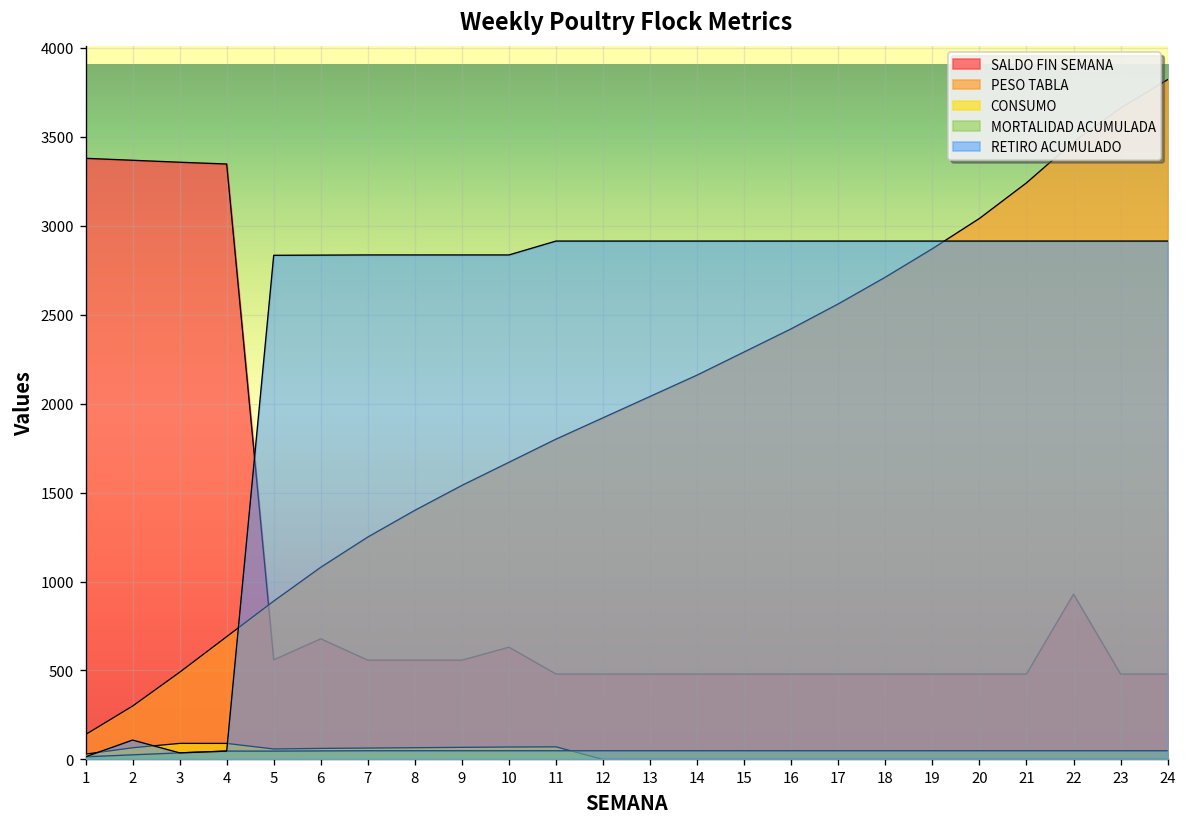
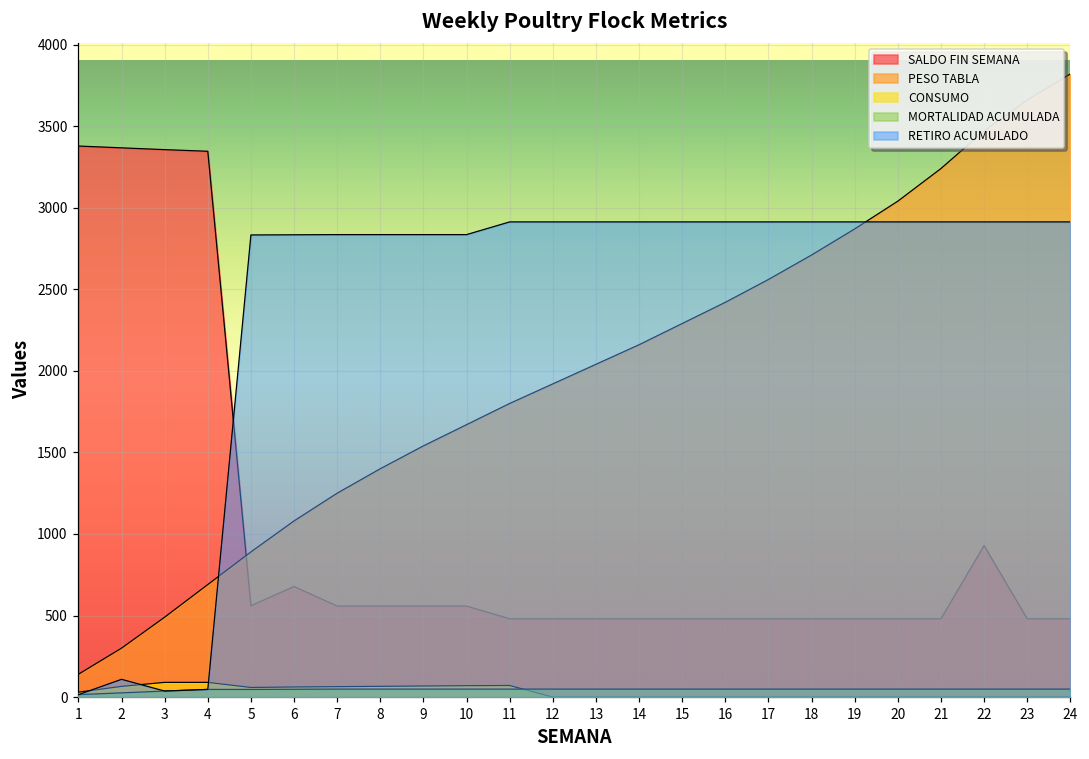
SALDO FIN SEMANA, 10: 630 -> 560
